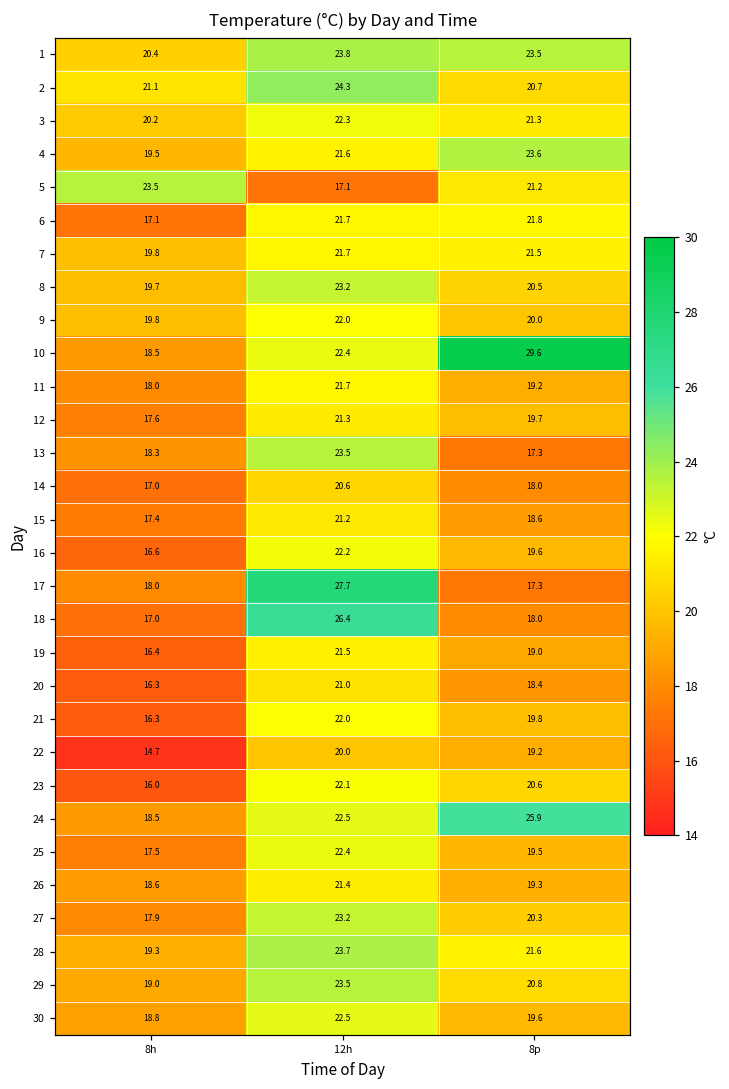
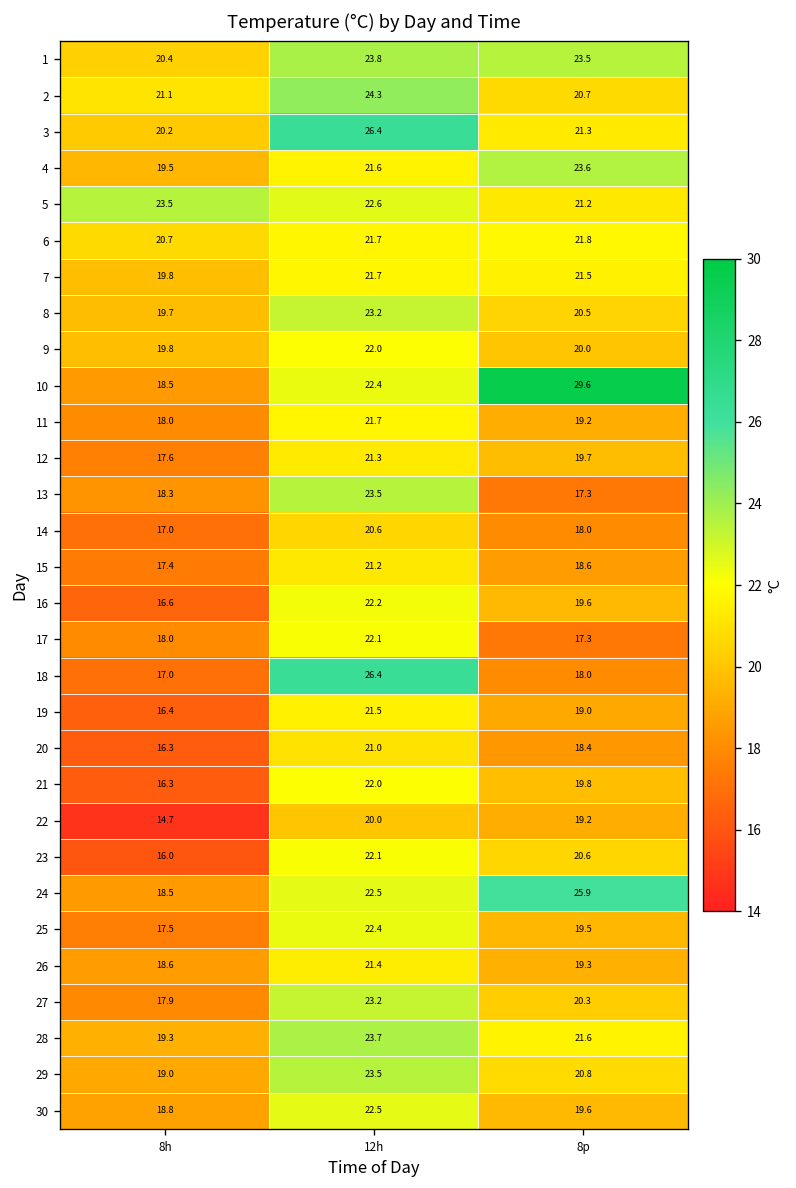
3, 12h: 22.3 -> 26.4
5, 12h: 17.1 -> 22.6
6, 8h: 17.1 -> 20.7
17, 12h: 27.7 -> 22.1
